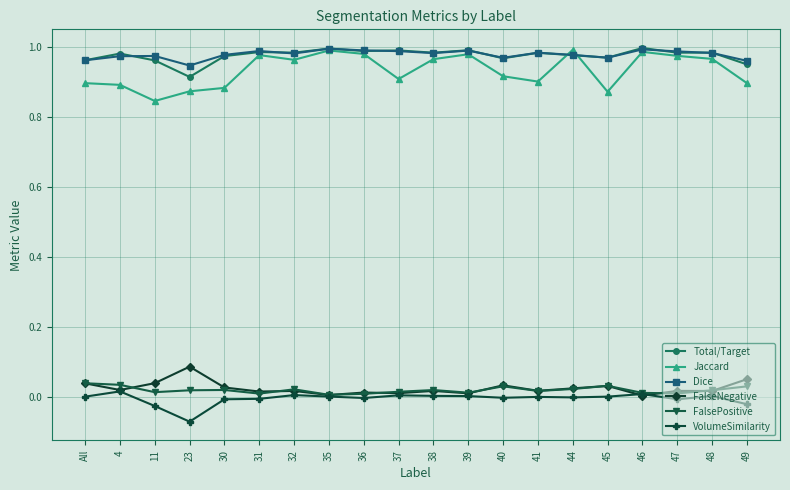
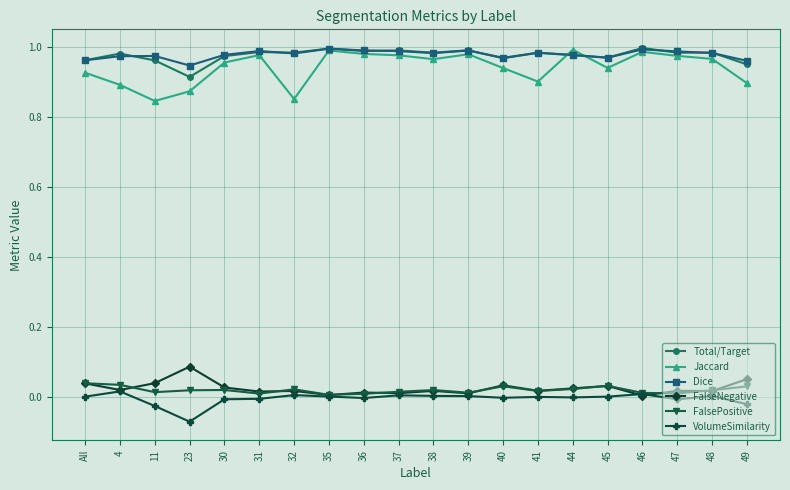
Jaccard, All: 0.90 -> 0.93
Jaccard, 30: 0.88 -> 0.96
Jaccard, 32: 0.96 -> 0.85
Jaccard, 37: 0.91 -> 0.98
Jaccard, 40: 0.92 -> 0.94
Jaccard, 45: 0.87 -> 0.94
